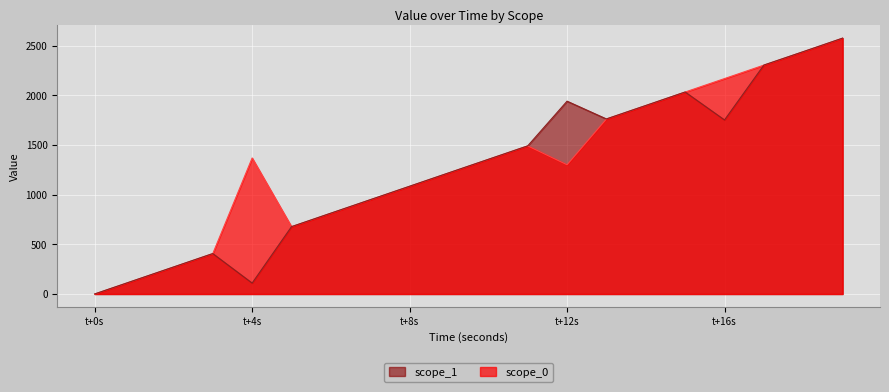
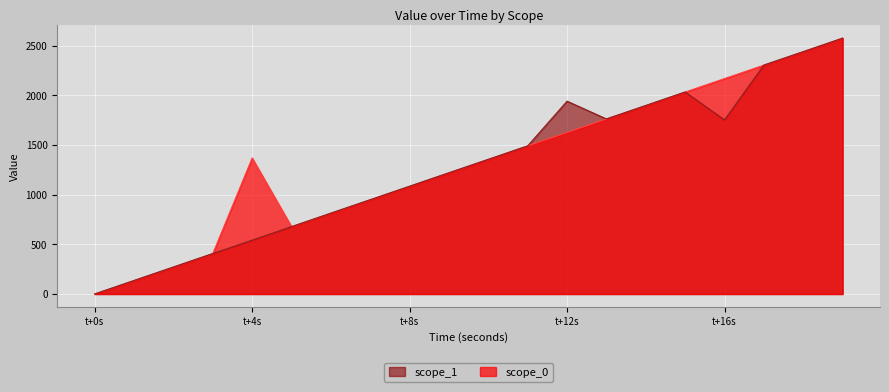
scope_1, t+4s: 100 -> 500
scope_0, t+12s: 1300 -> 1600
